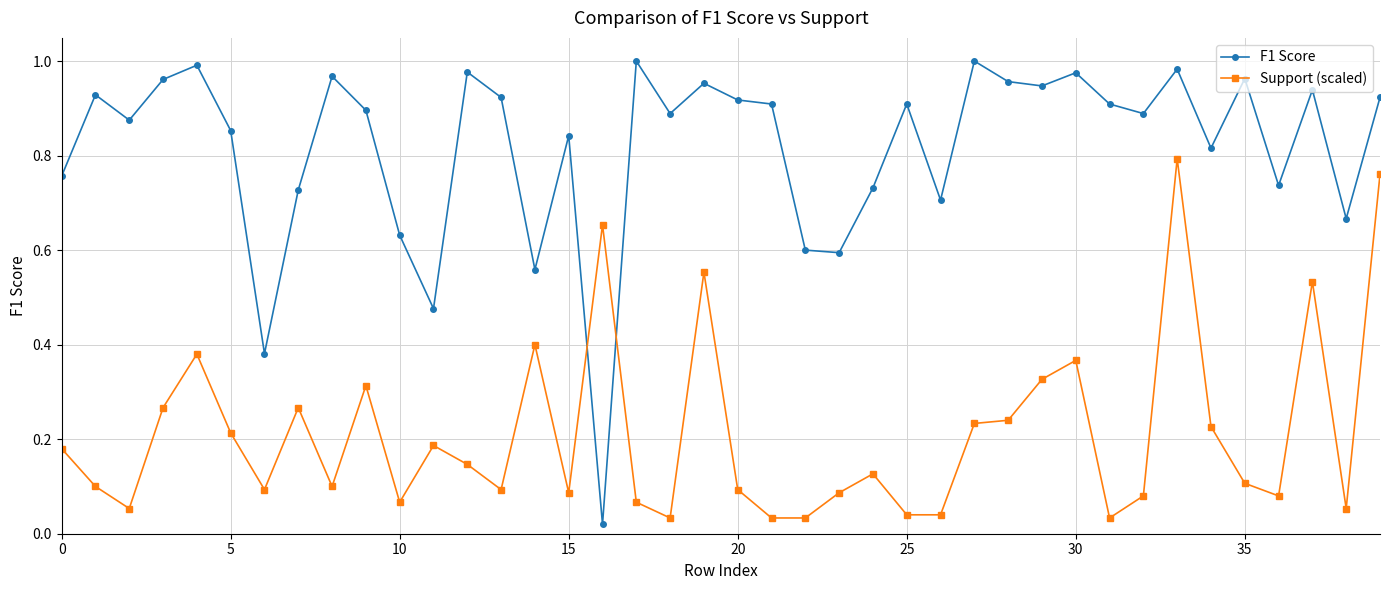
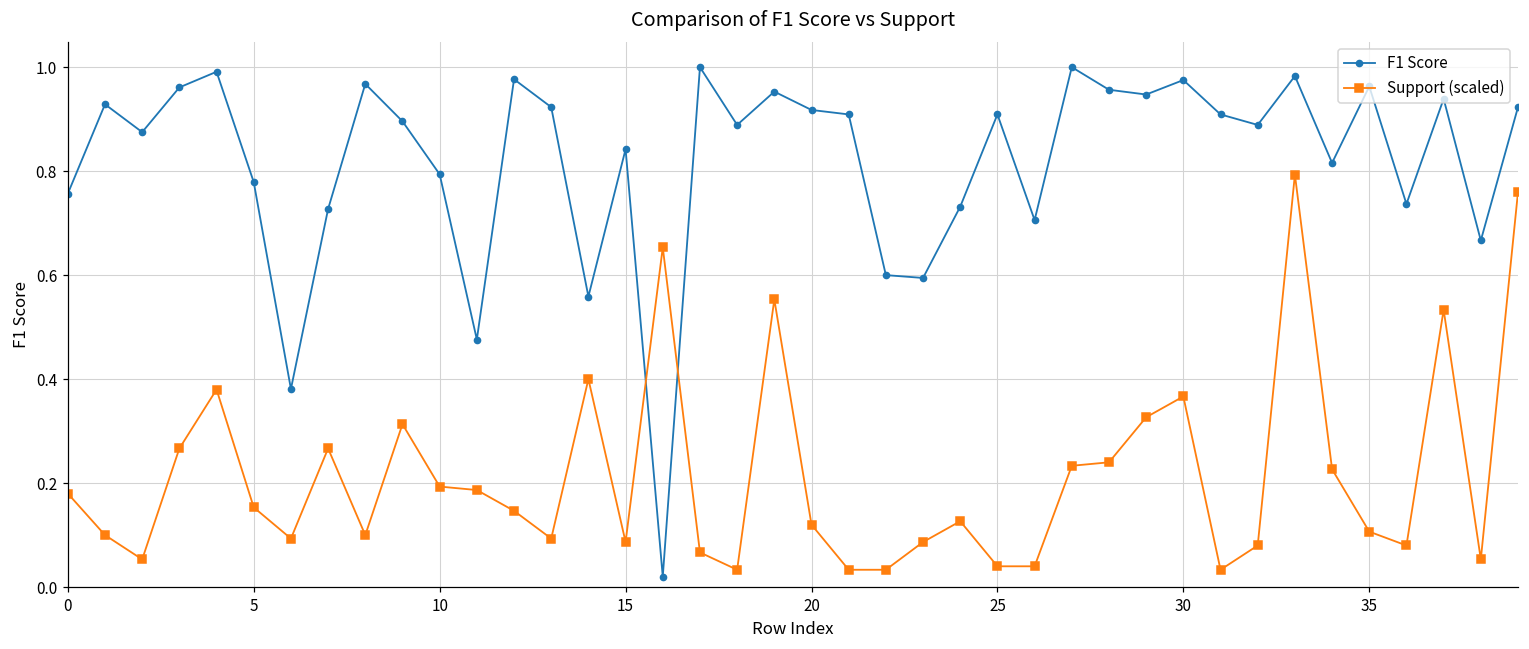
F1 Score, 5: 0.85 -> 0.78
Support (scaled), 5: 0.21 -> 0.15
F1 Score, 10: 0.63 -> 0.79
Support (scaled), 10: 0.07 -> 0.19
Support (scaled), 20: 0.09 -> 0.12
